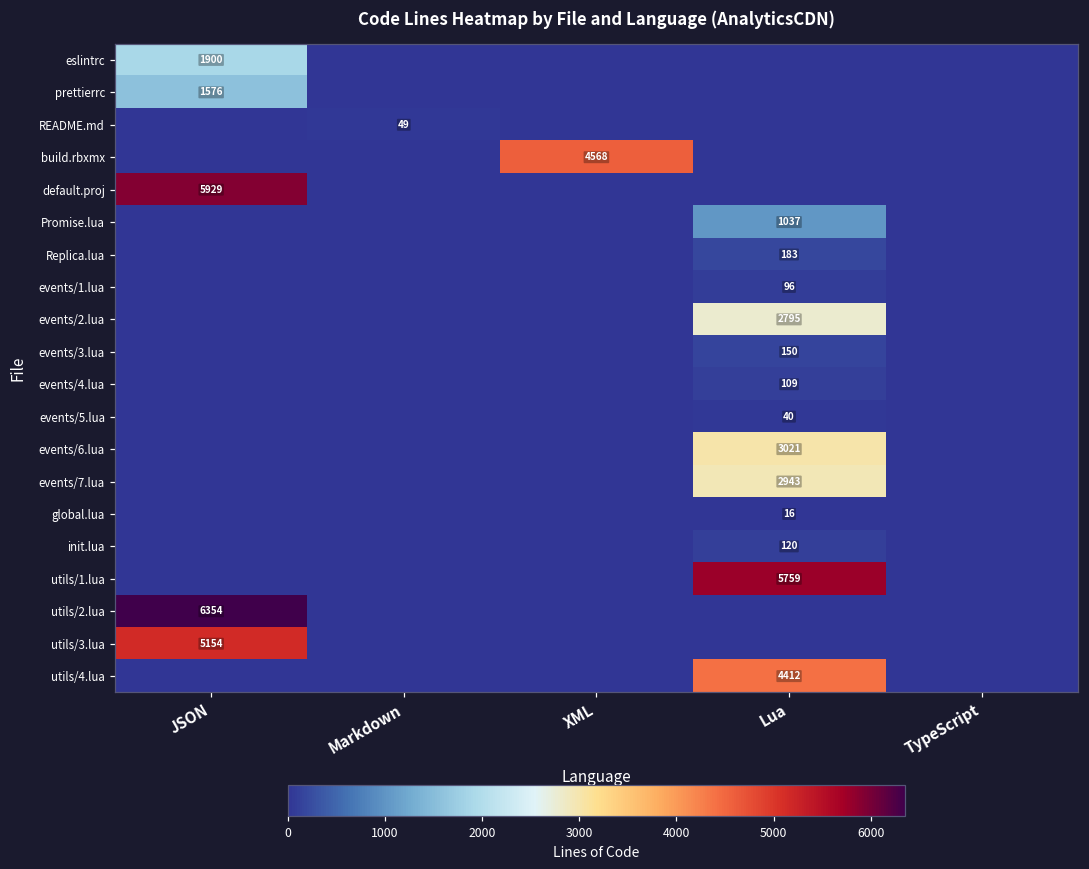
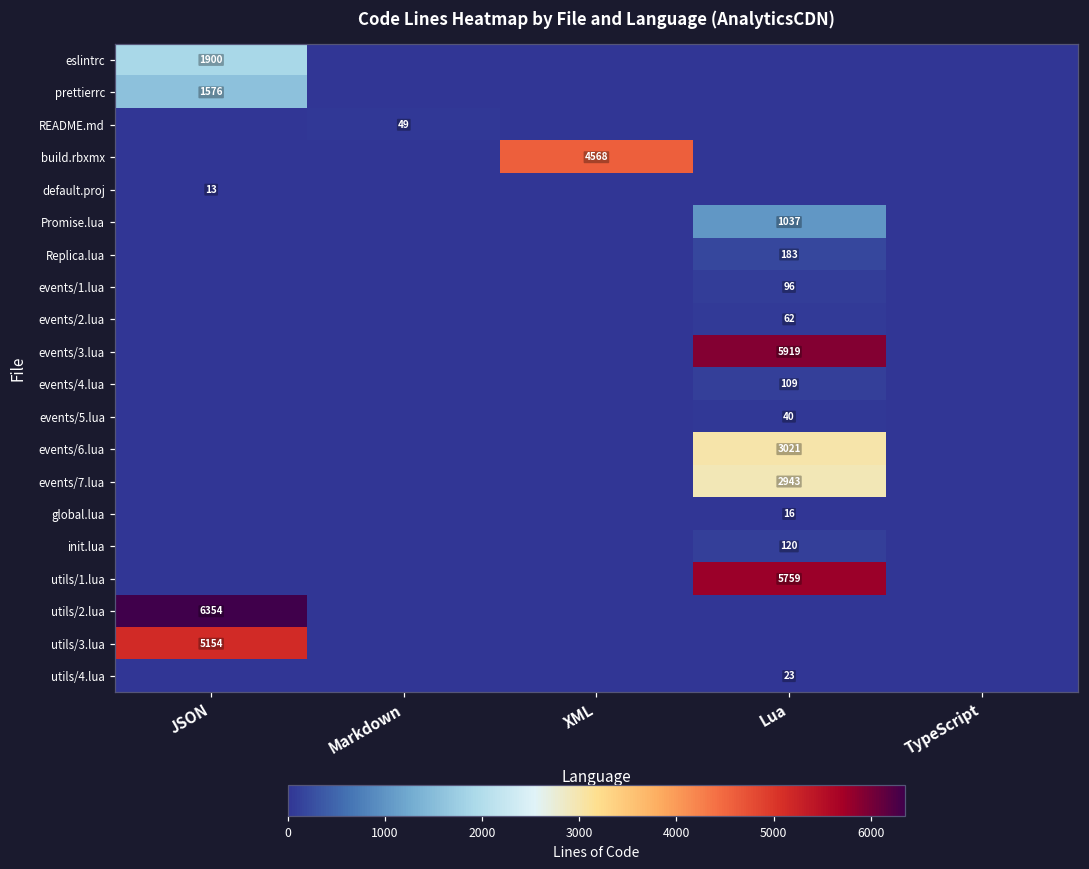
default.proj, JSON: 5929 -> 13
events/2.lua, Lua: 2795 -> 62
events/3.lua, Lua: 150 -> 5919
utils/4.lua, Lua: 4412 -> 23
